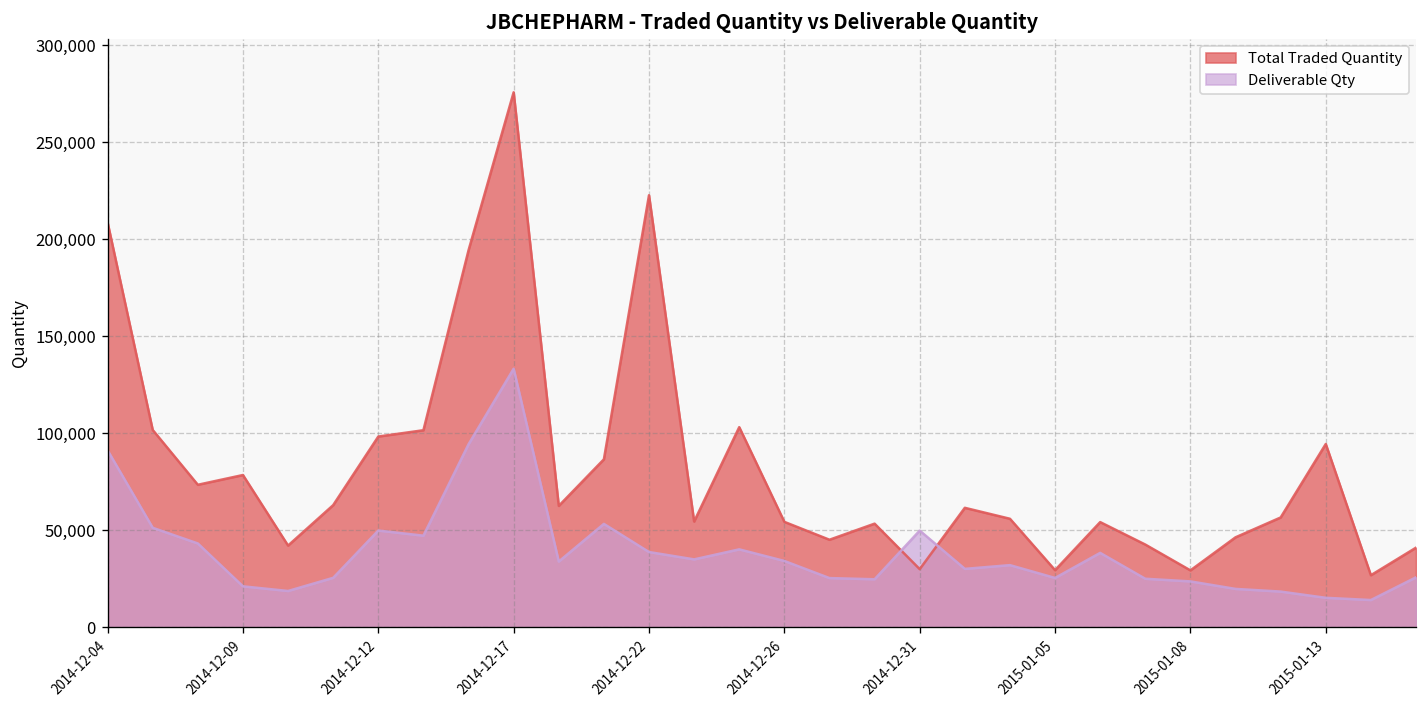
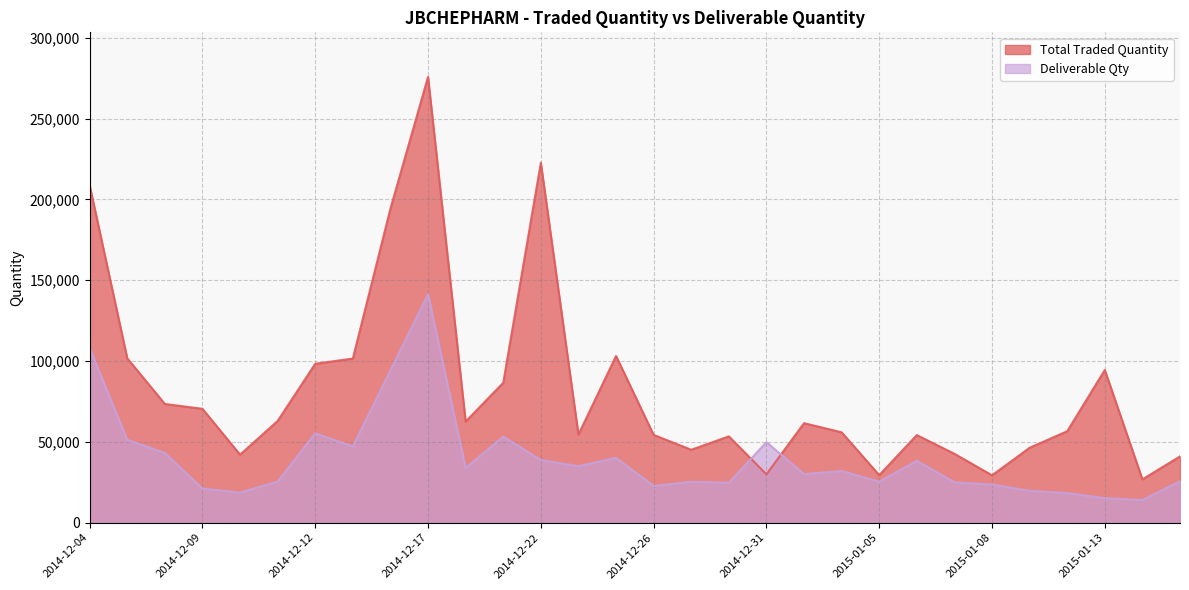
Deliverable Qty, 2014-12-04: 91,000 -> 108,000
Total Traded Quantity, 2014-12-09: 78,000 -> 70,000
Deliverable Qty, 2014-12-12: 50,000 -> 55,000
Deliverable Qty, 2014-12-17: 133,000 -> 141,000
Deliverable Qty, 2014-12-26: 34,000 -> 23,000
